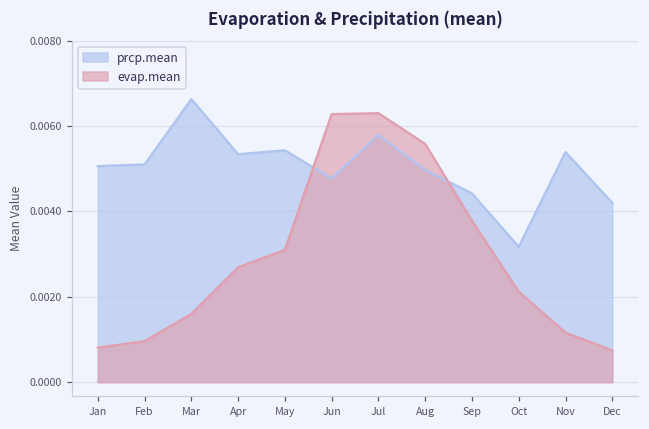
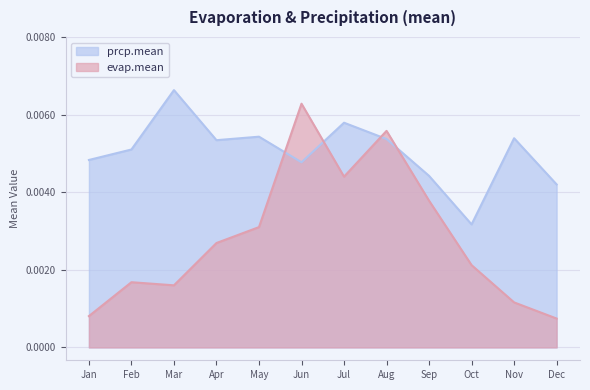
prcp.mean, Jan: 0.0051 -> 0.0048
evap.mean, Feb: 0.0010 -> 0.0017
evap.mean, Jul: 0.0063 -> 0.0044
prcp.mean, Aug: 0.0050 -> 0.0054
